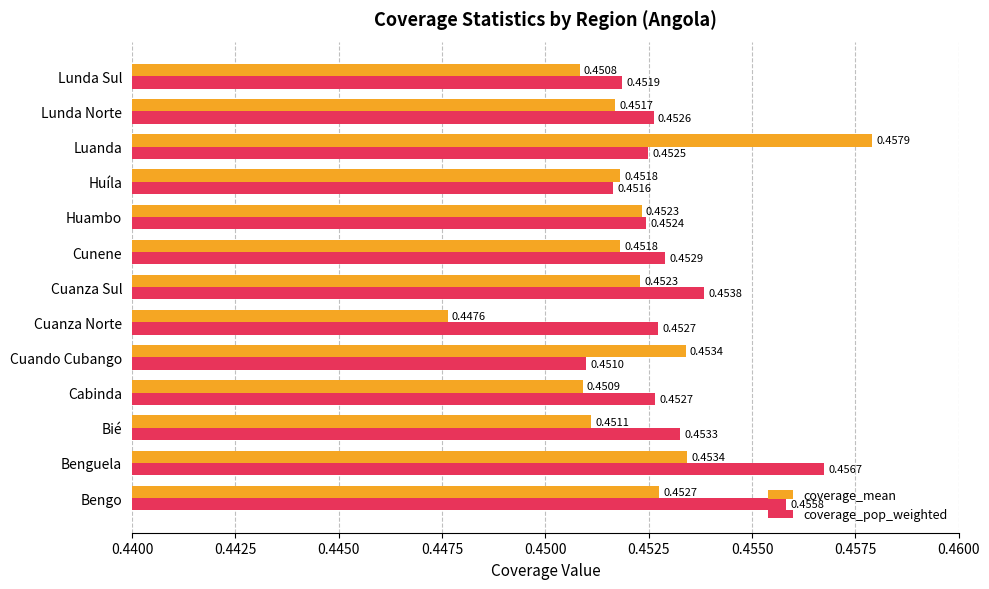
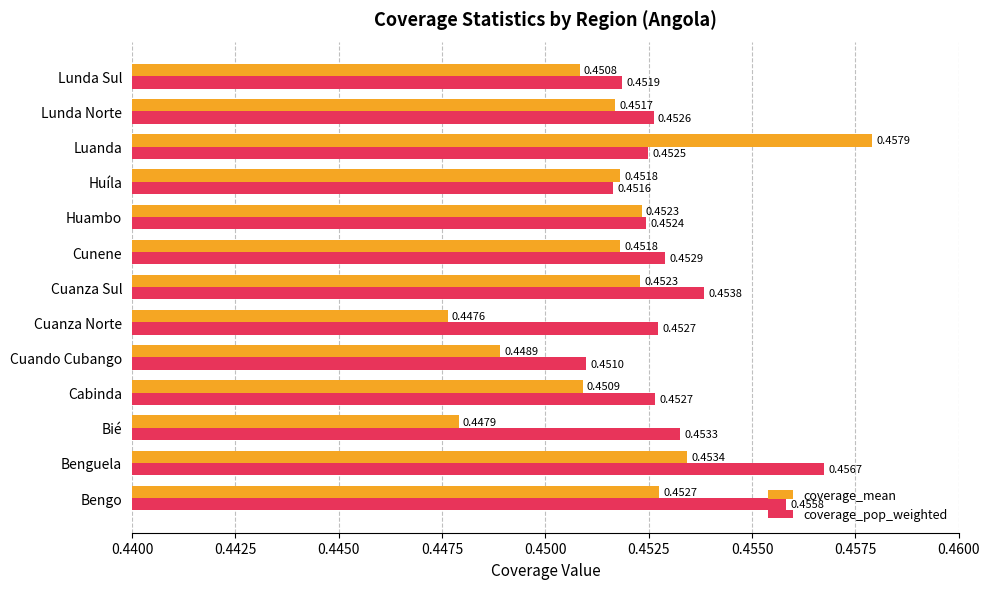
coverage_mean, Cuando Cubango: 0.4534 -> 0.4489
coverage_mean, Bié: 0.4511 -> 0.4479
